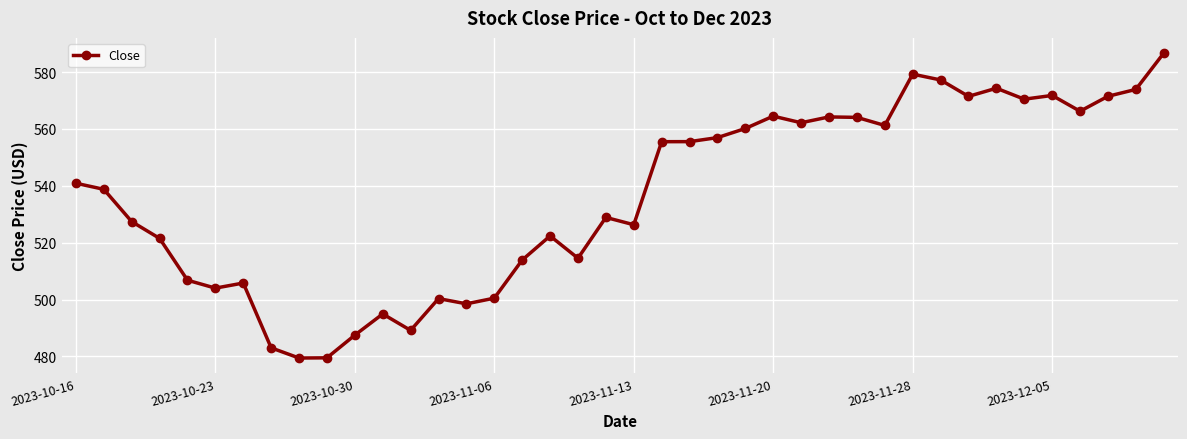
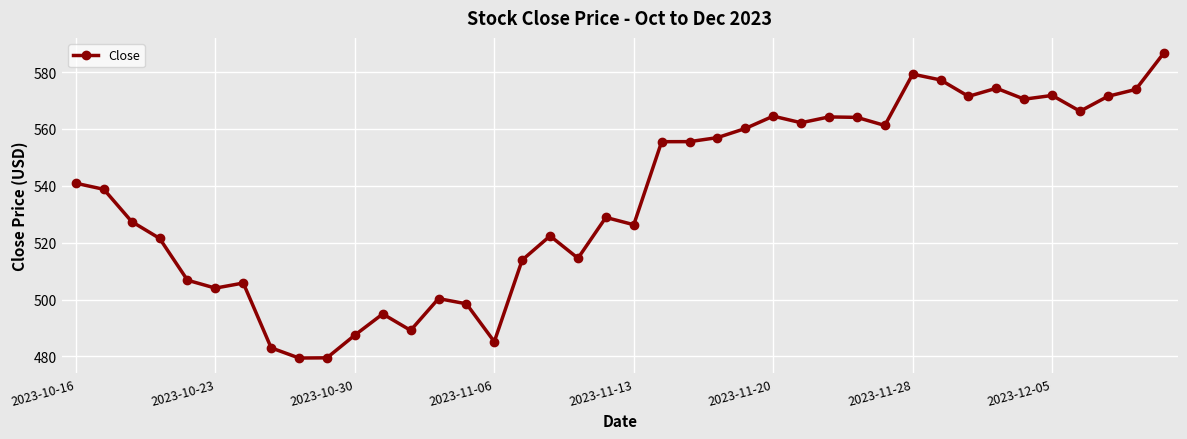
2023-11-06: 501 -> 485
